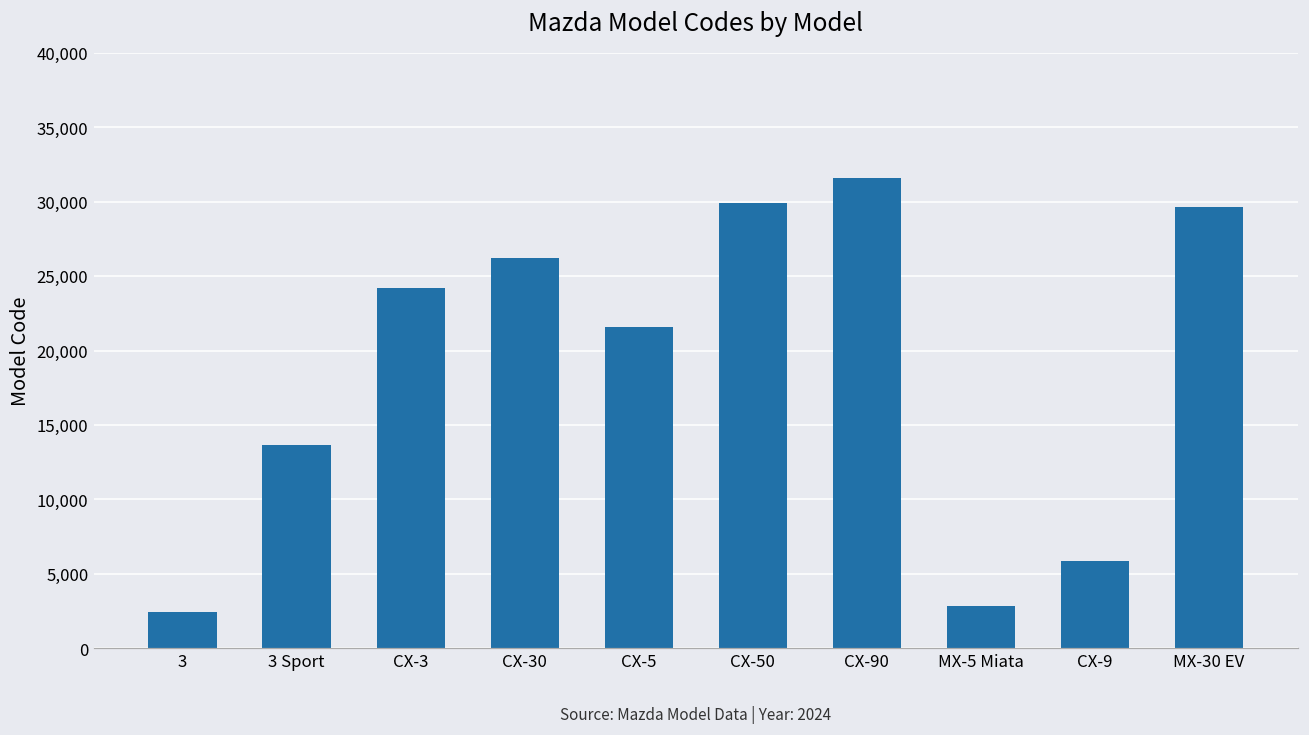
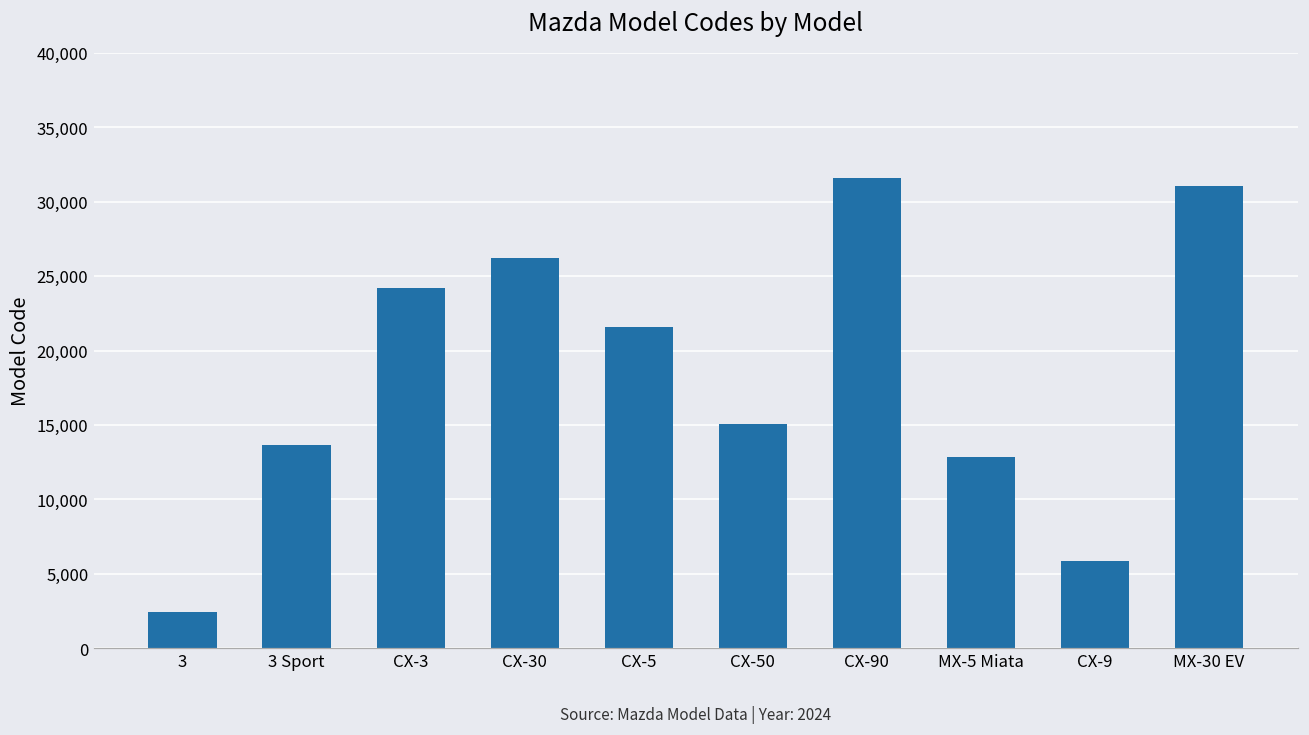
CX-50: 29,900 -> 15,100
MX-5 Miata: 2,800 -> 12,800
MX-30 EV: 29,700 -> 31,100
